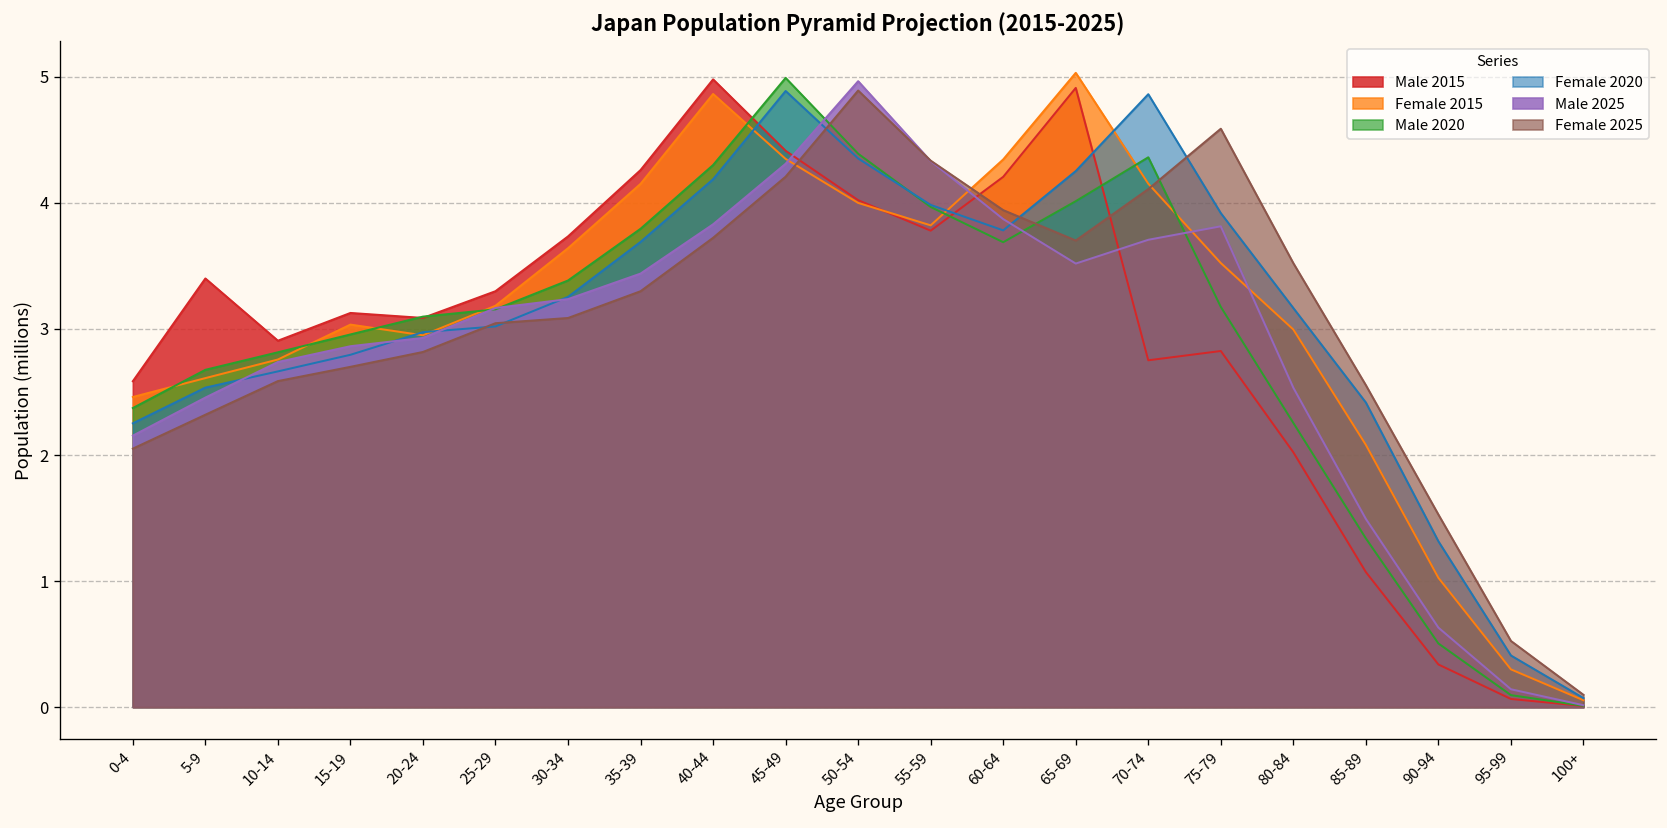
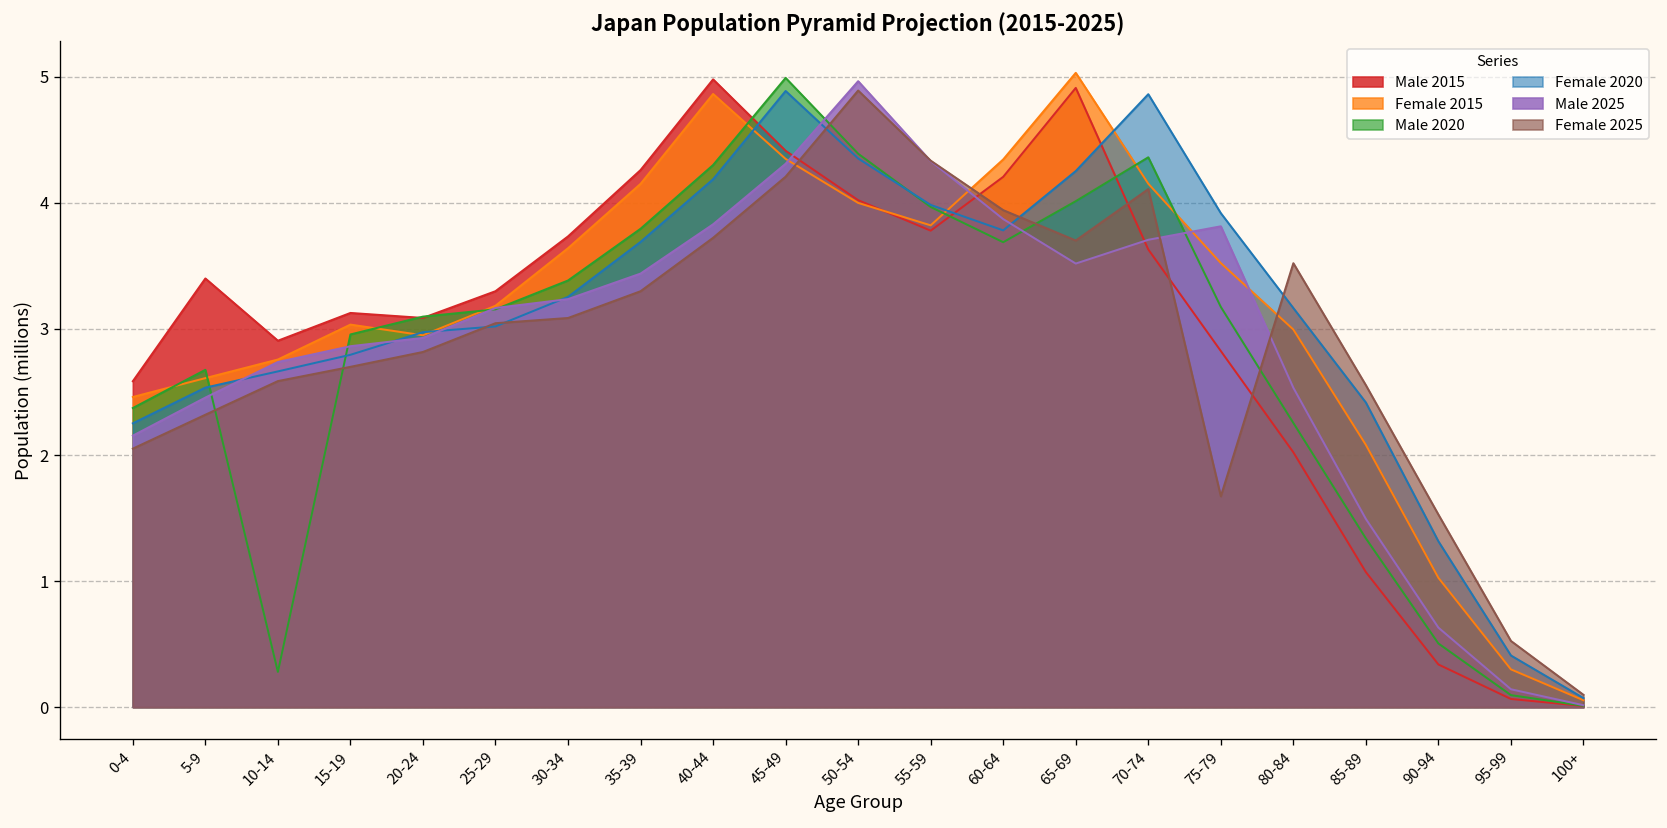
Male 2020, 10-14: 2.82 -> 0.28
Male 2015, 70-74: 2.75 -> 3.63
Female 2025, 75-79: 4.59 -> 1.67
